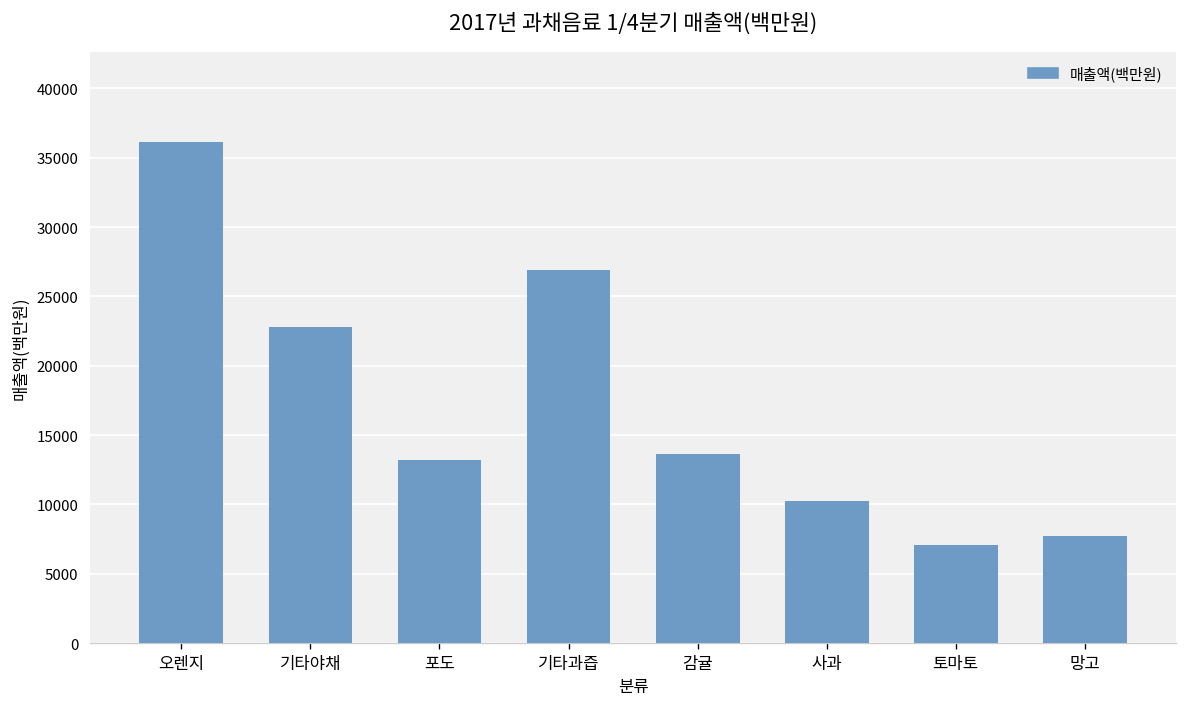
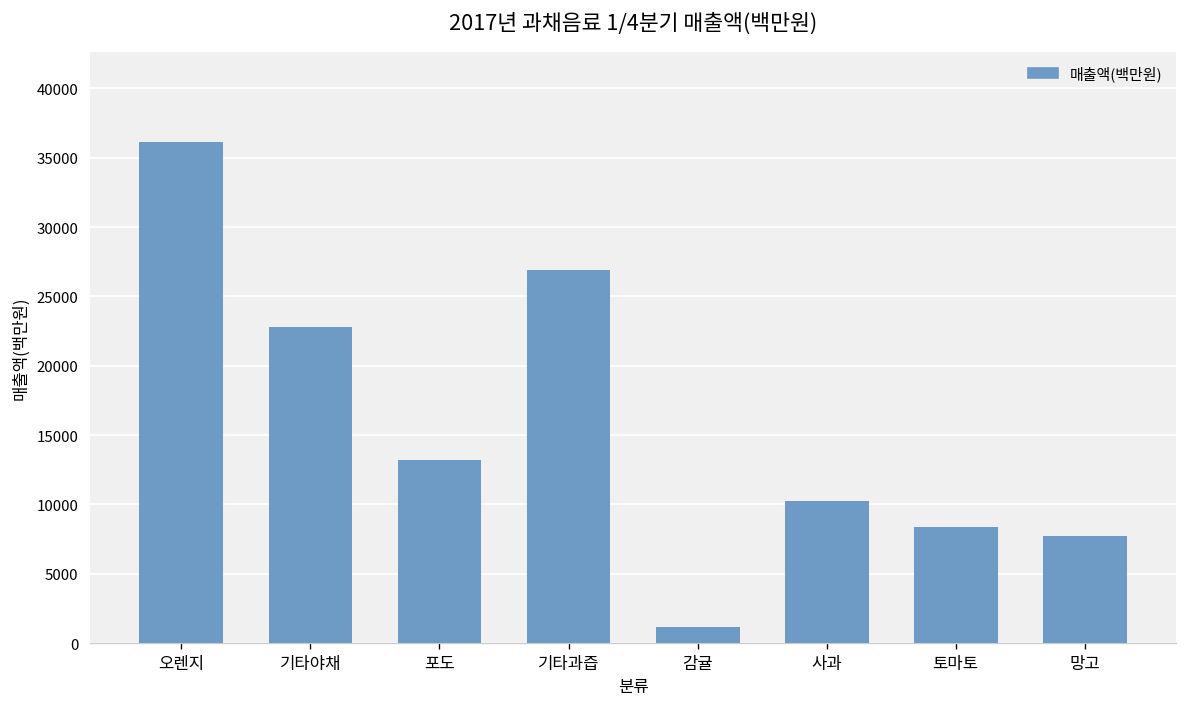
감귤: 13600 -> 1200
토마토: 7100 -> 8400
